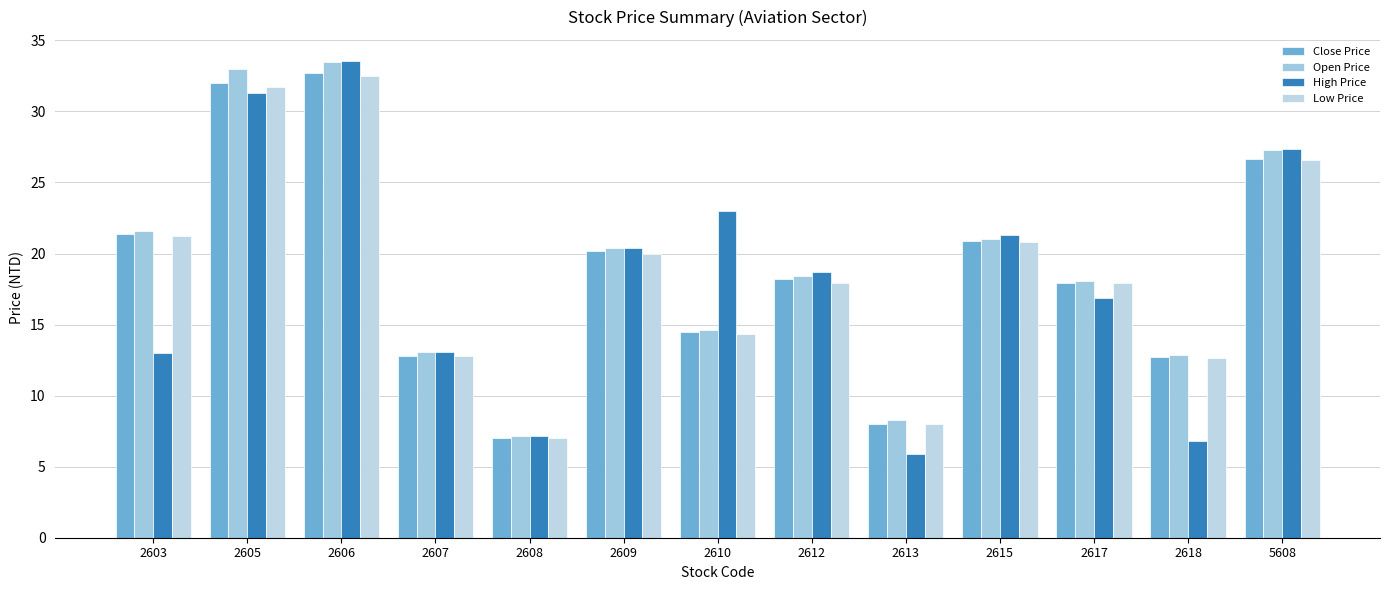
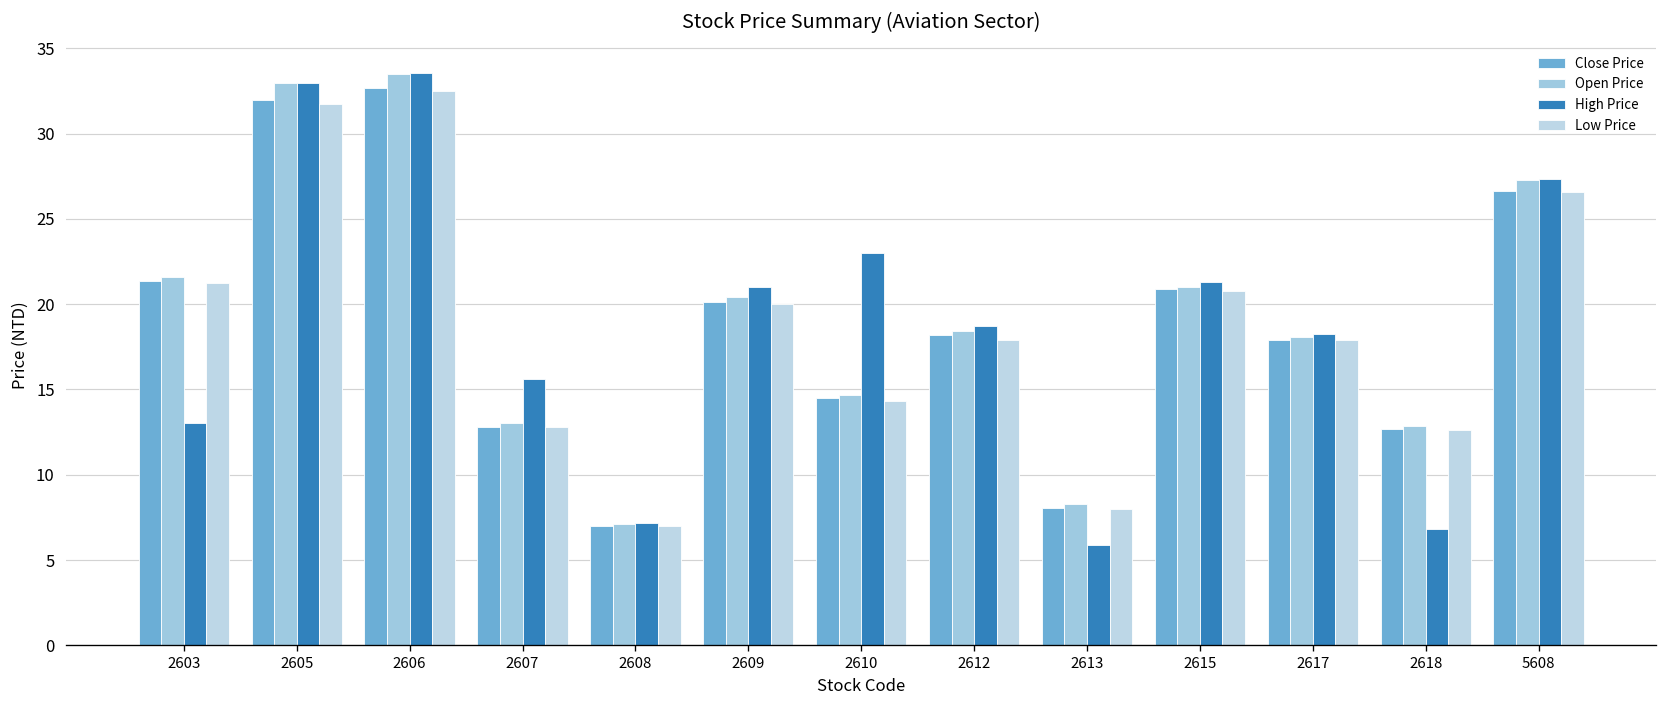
High Price, 2605: 31.3 -> 33.0
High Price, 2607: 13.1 -> 15.6
High Price, 2609: 20.4 -> 21.0
High Price, 2617: 16.8 -> 18.3
